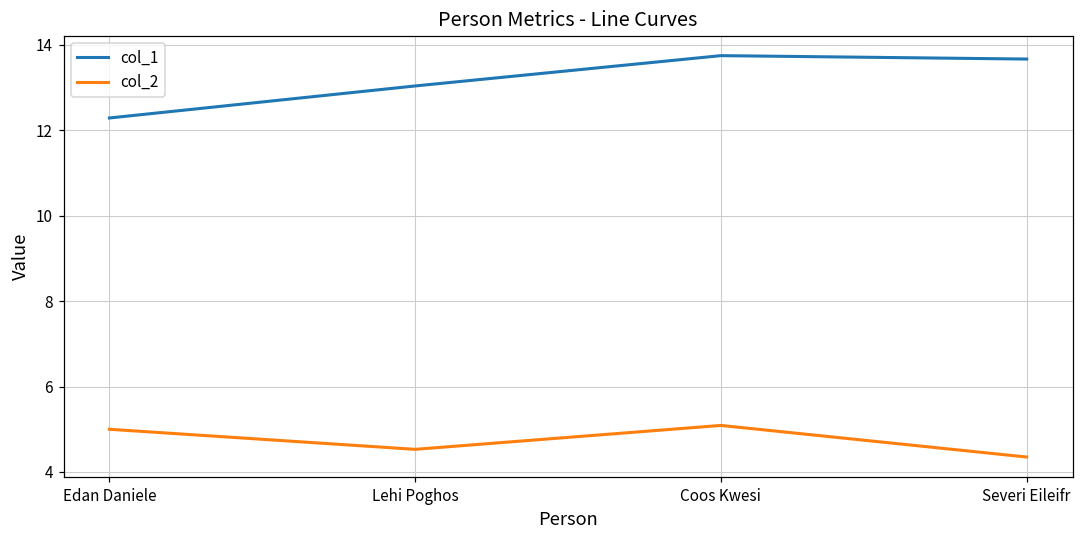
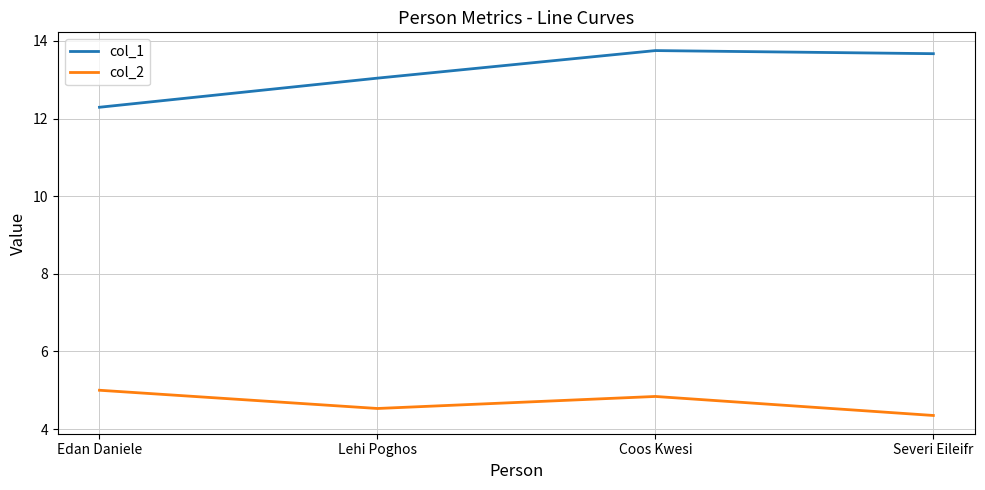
col_2, Coos Kwesi: 5.1 -> 4.8
